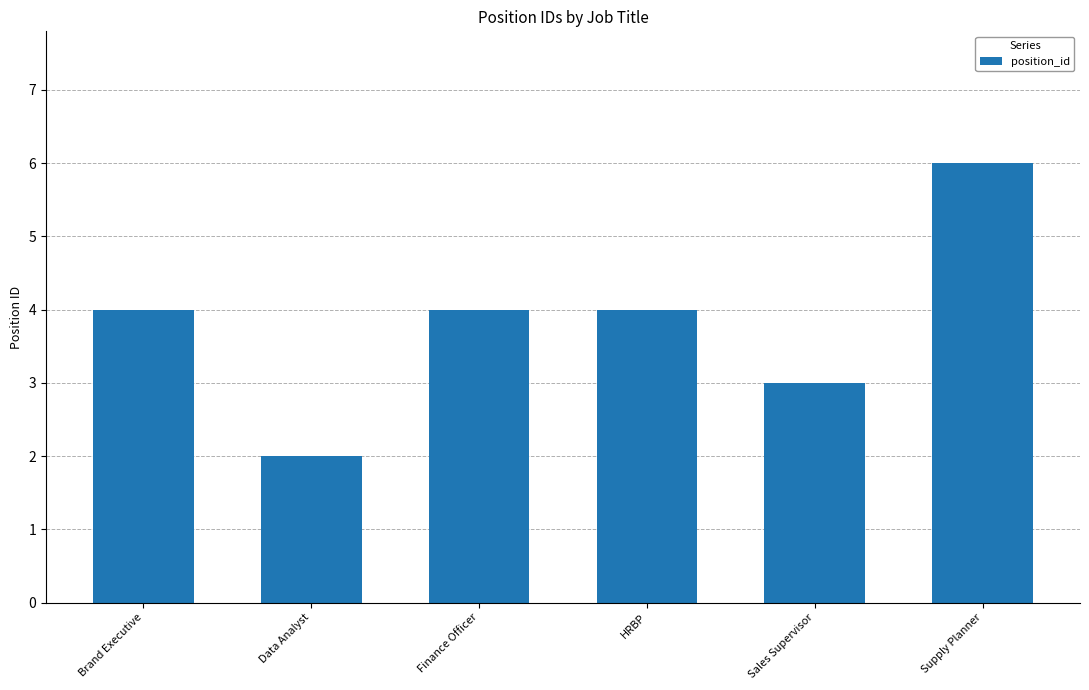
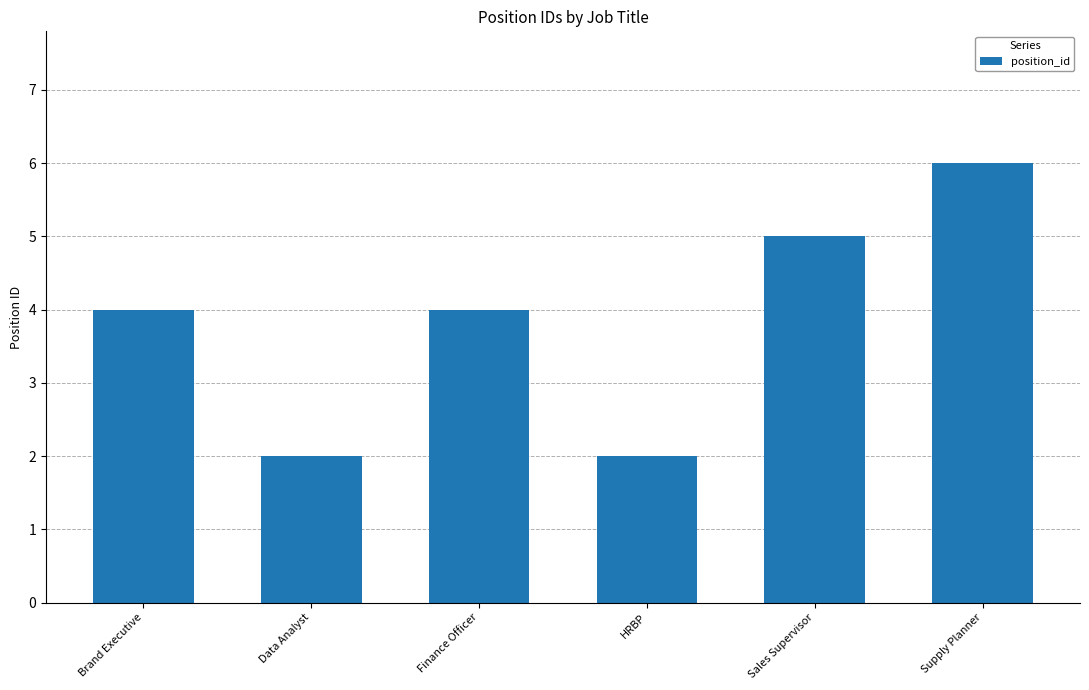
HRBP: 4 -> 2
Sales Supervisor: 3 -> 5
